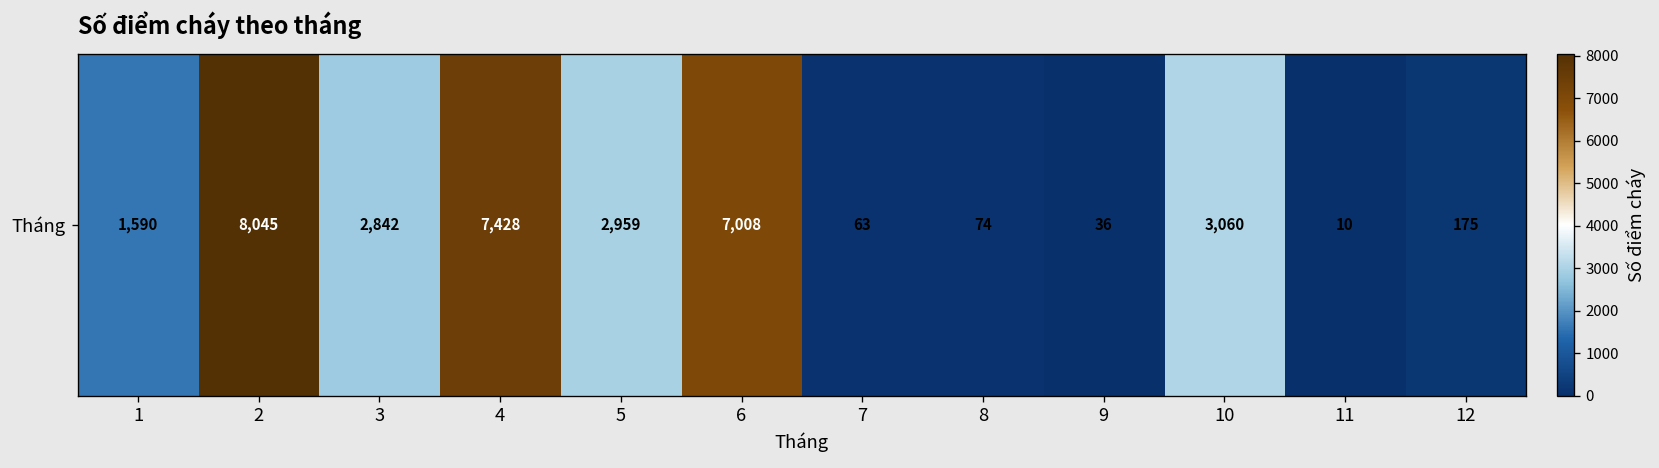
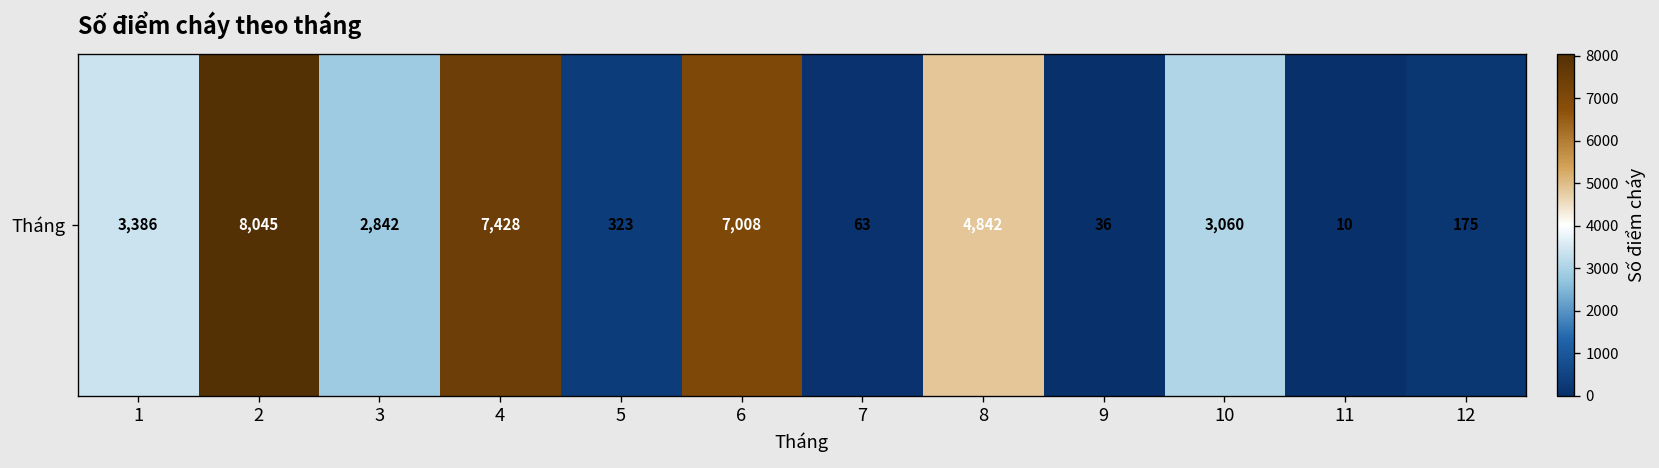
Tháng, 1: 1,590 -> 3,386
Tháng, 5: 2,959 -> 323
Tháng, 8: 74 -> 4,842
